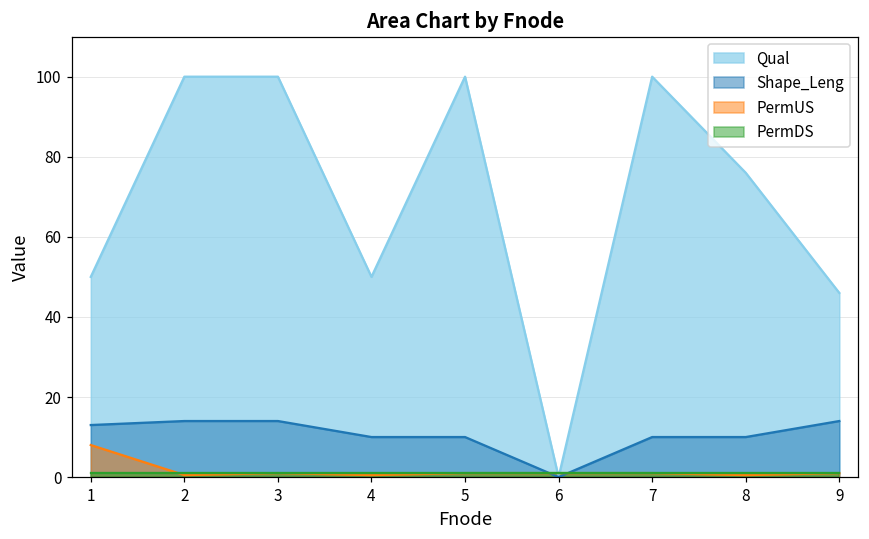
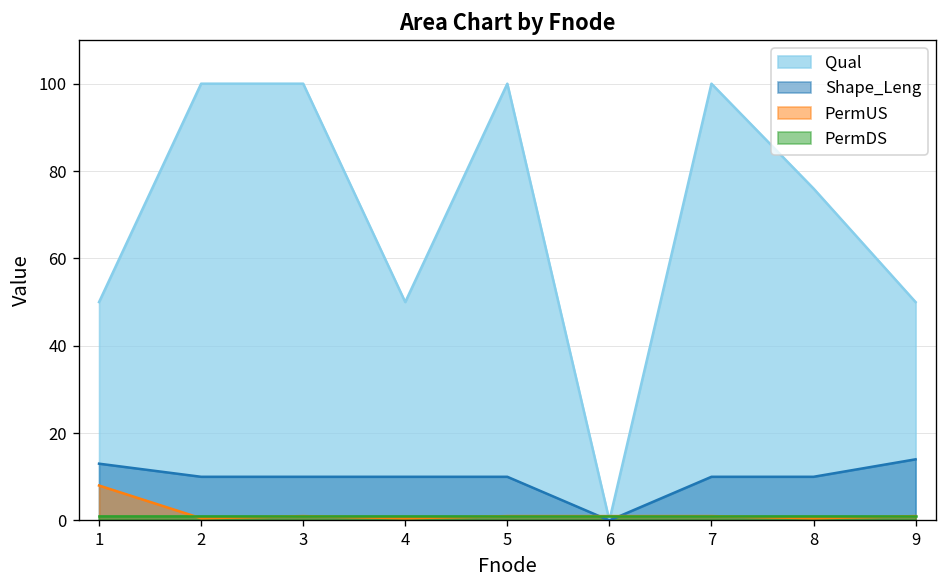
Shape_Leng, 2: 14 -> 10
Shape_Leng, 3: 14 -> 10
Qual, 9: 46 -> 50
